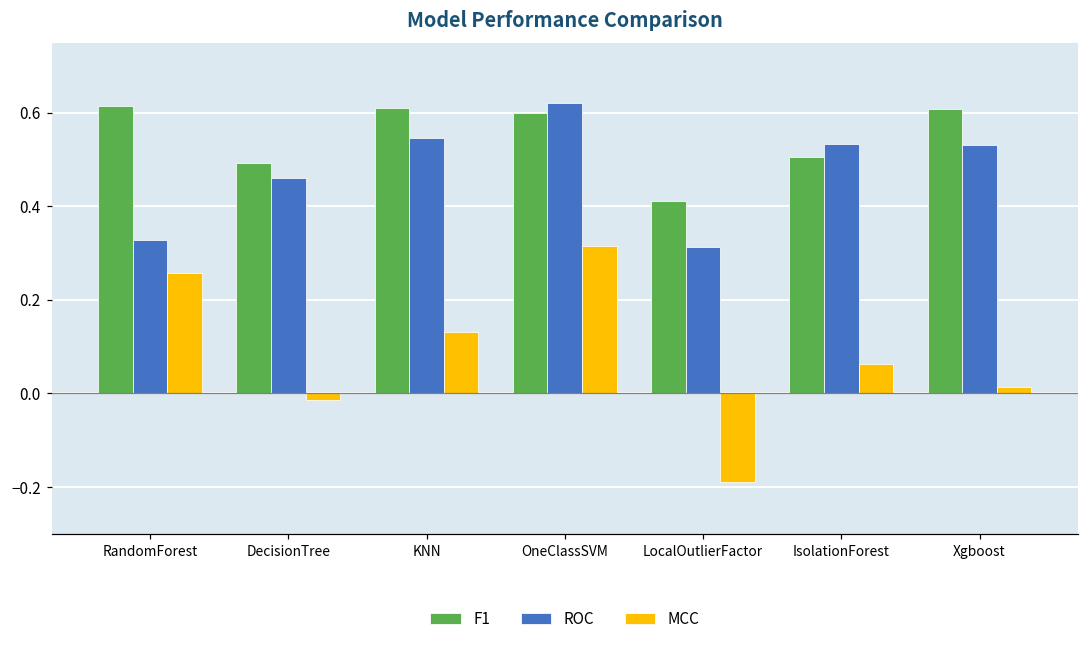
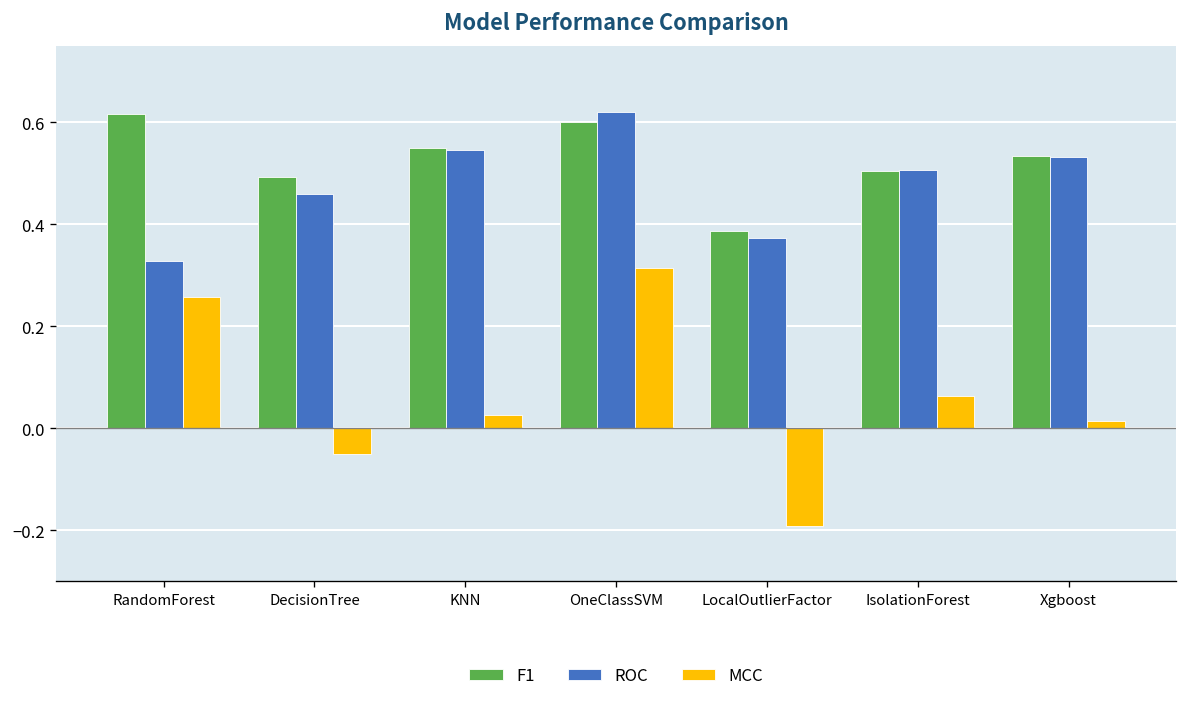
MCC, DecisionTree: -0.02 -> -0.05
F1, KNN: 0.61 -> 0.55
MCC, KNN: 0.13 -> 0.03
F1, LocalOutlierFactor: 0.41 -> 0.39
ROC, LocalOutlierFactor: 0.31 -> 0.37
ROC, IsolationForest: 0.53 -> 0.51
F1, Xgboost: 0.61 -> 0.53
